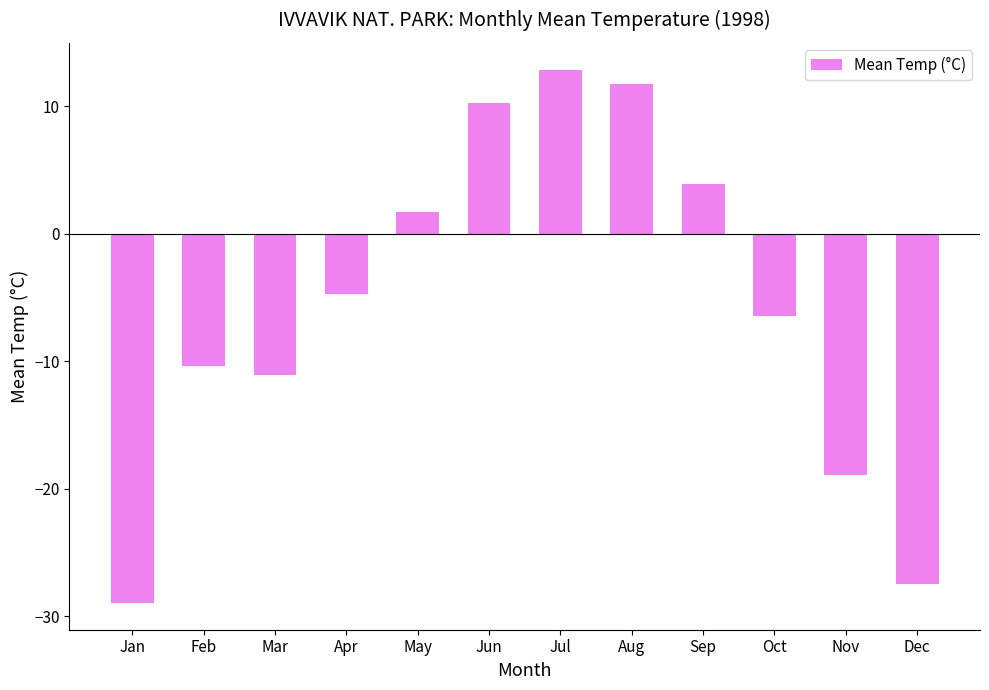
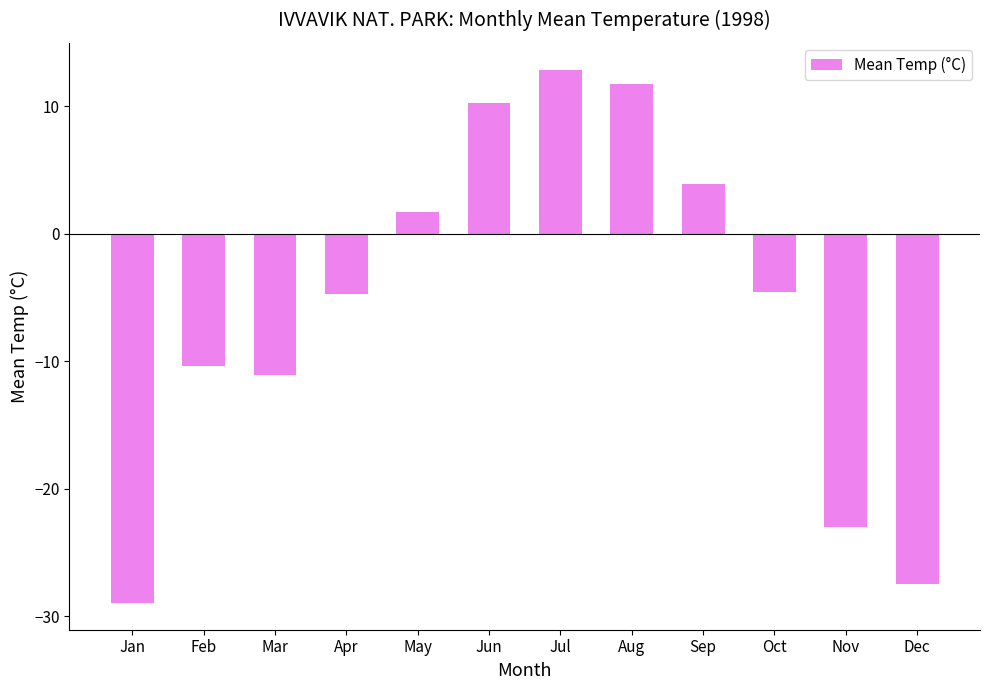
Oct: -6.5 -> -4.6
Nov: -18.9 -> -23.0
